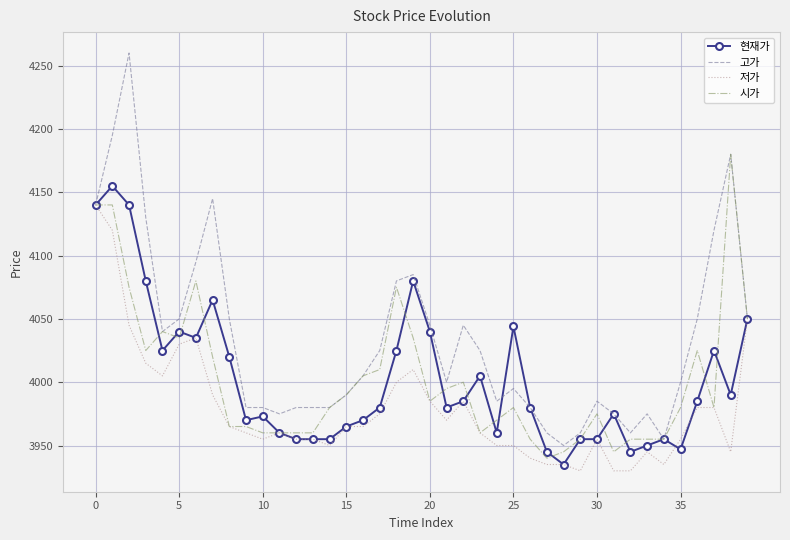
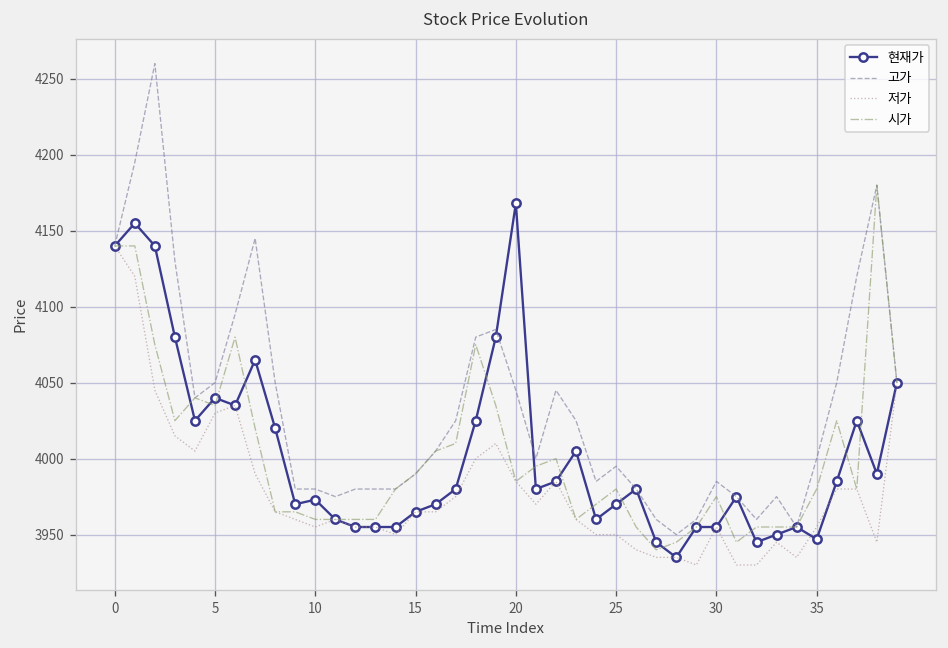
현재가, 20: 4040 -> 4168
현재가, 25: 4044 -> 3970
